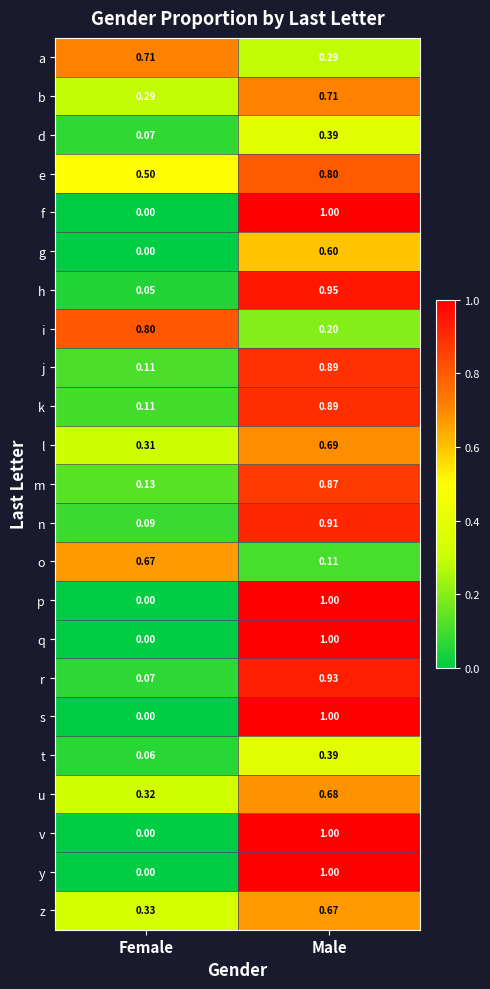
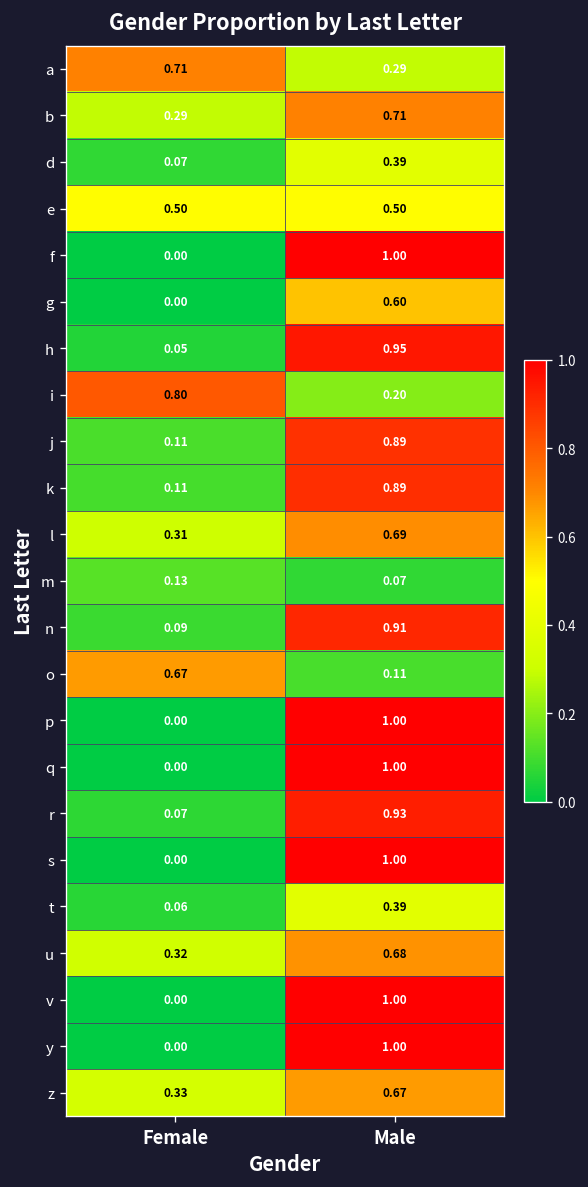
e, Male: 0.80 -> 0.50
m, Male: 0.87 -> 0.07
